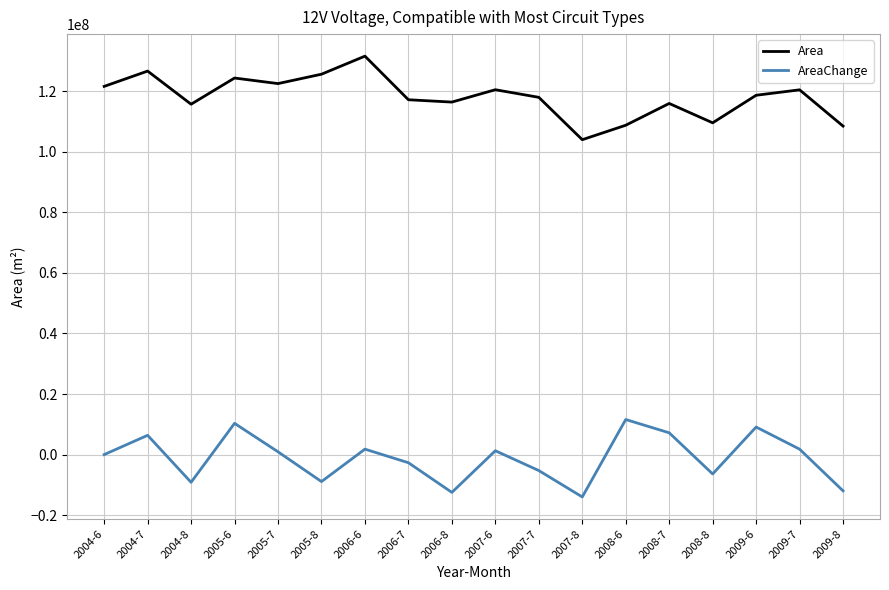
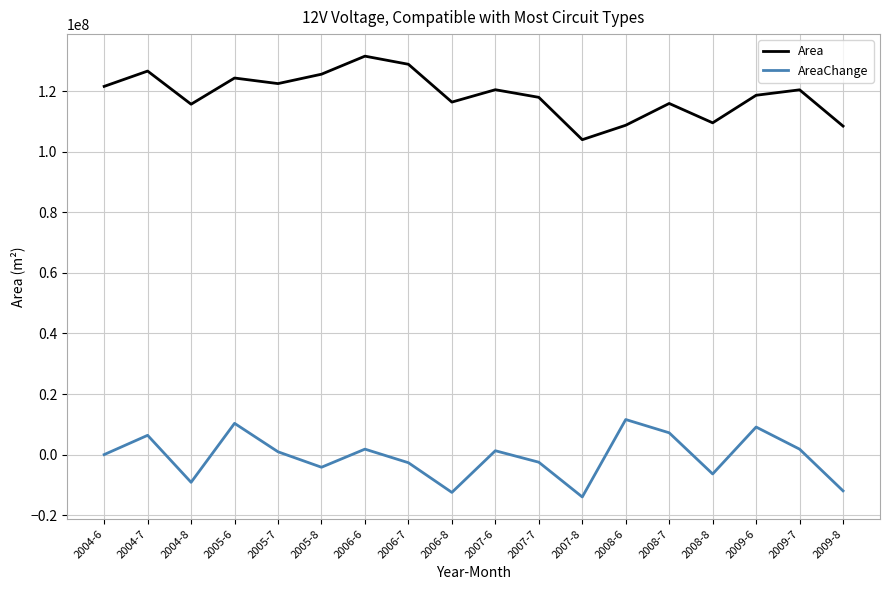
AreaChange, 2005-8: -9000000 -> -4000000
Area, 2006-7: 117000000 -> 129000000
AreaChange, 2007-7: -5000000 -> -3000000
